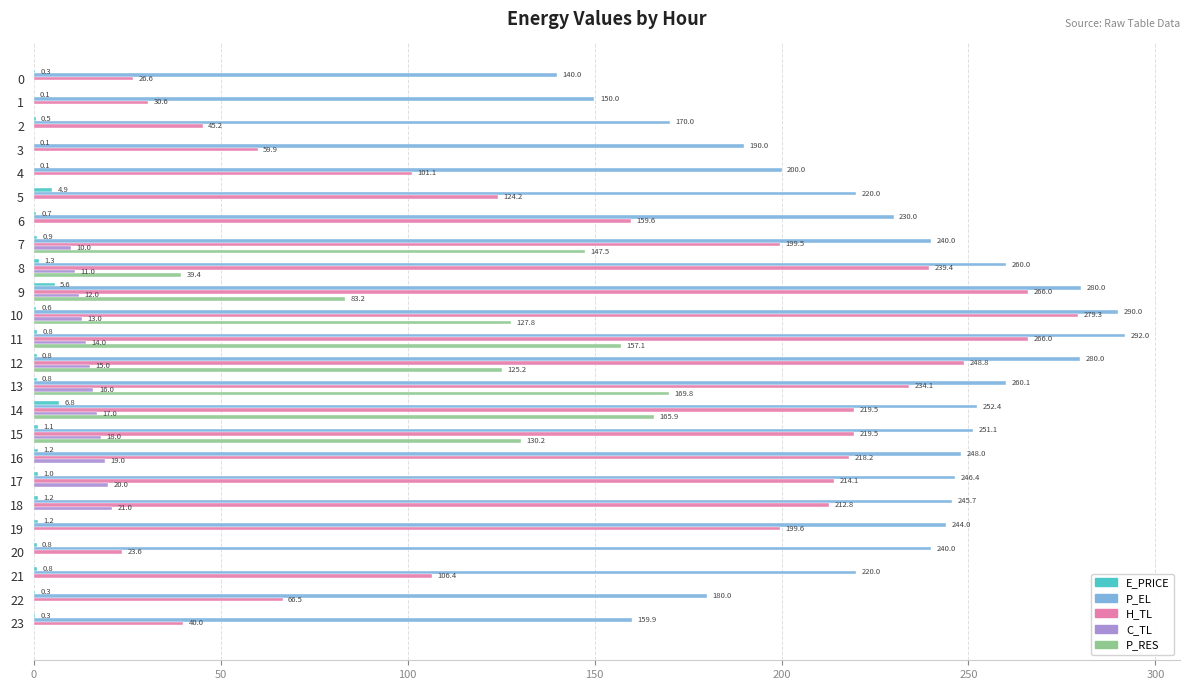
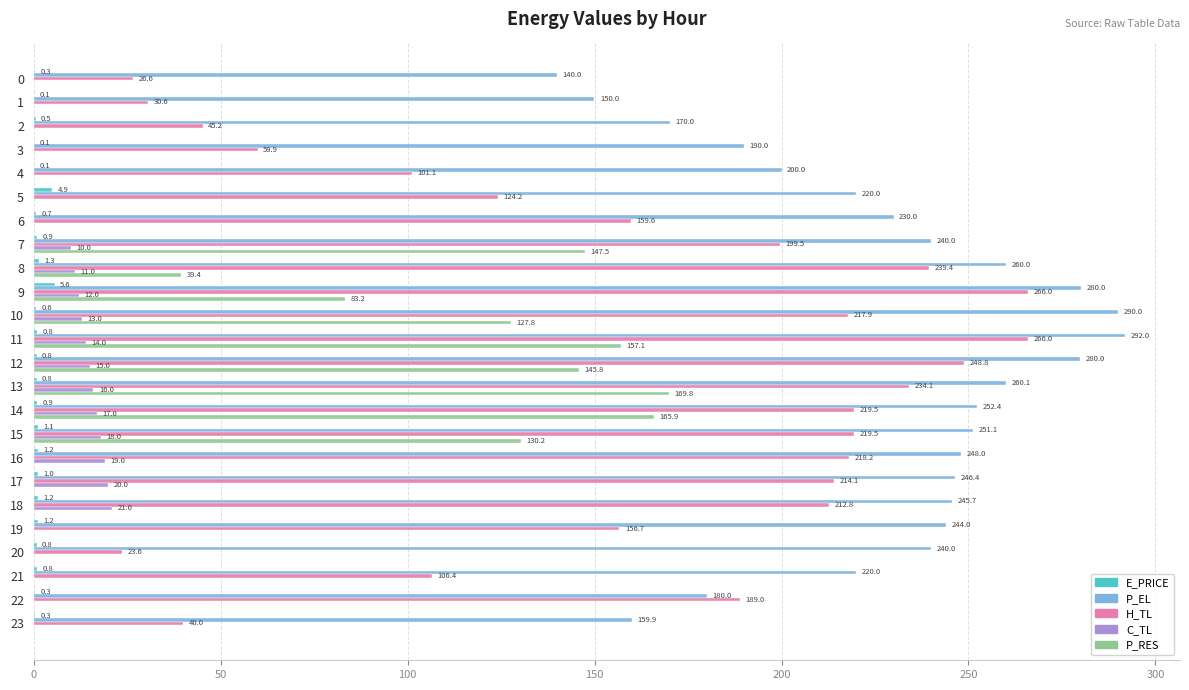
H_TL, 10: 279.3 -> 217.9
P_RES, 12: 125.2 -> 145.8
E_PRICE, 14: 6.8 -> 0.9
H_TL, 19: 199.6 -> 156.7
H_TL, 22: 66.5 -> 189.0
